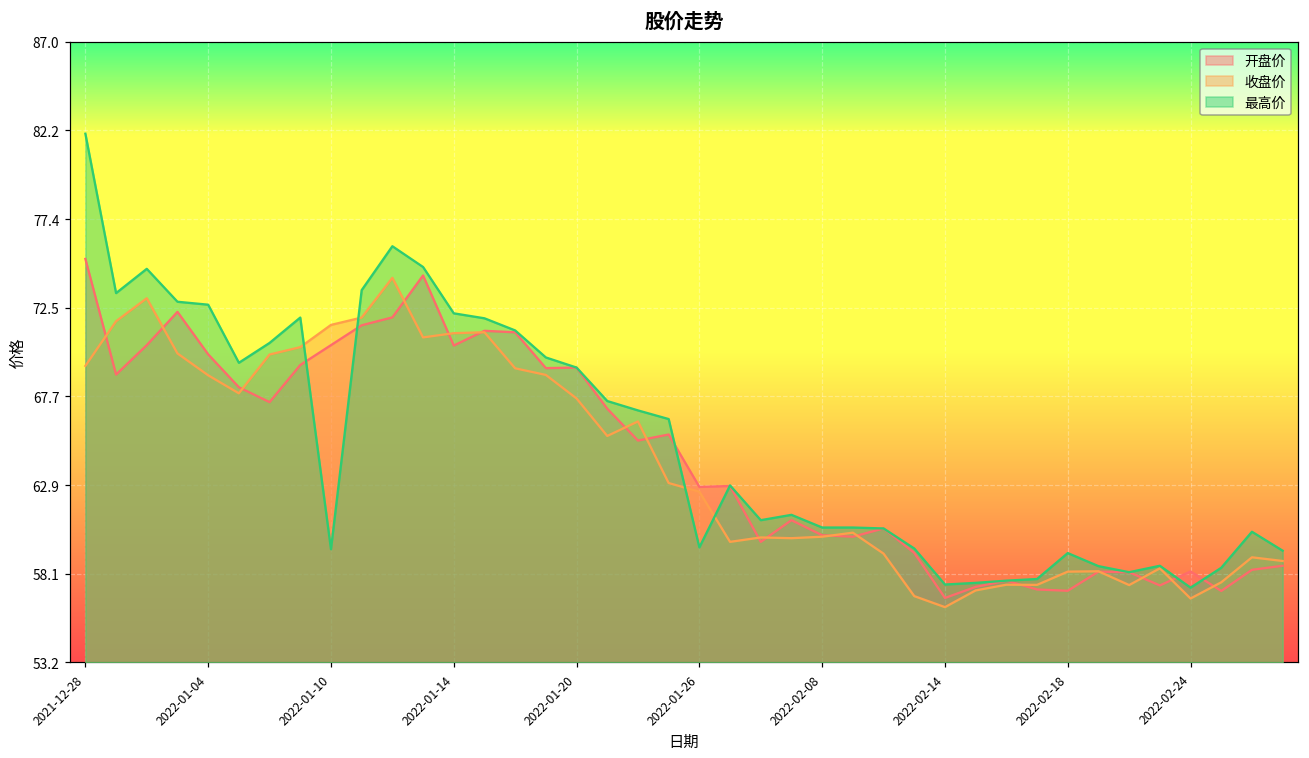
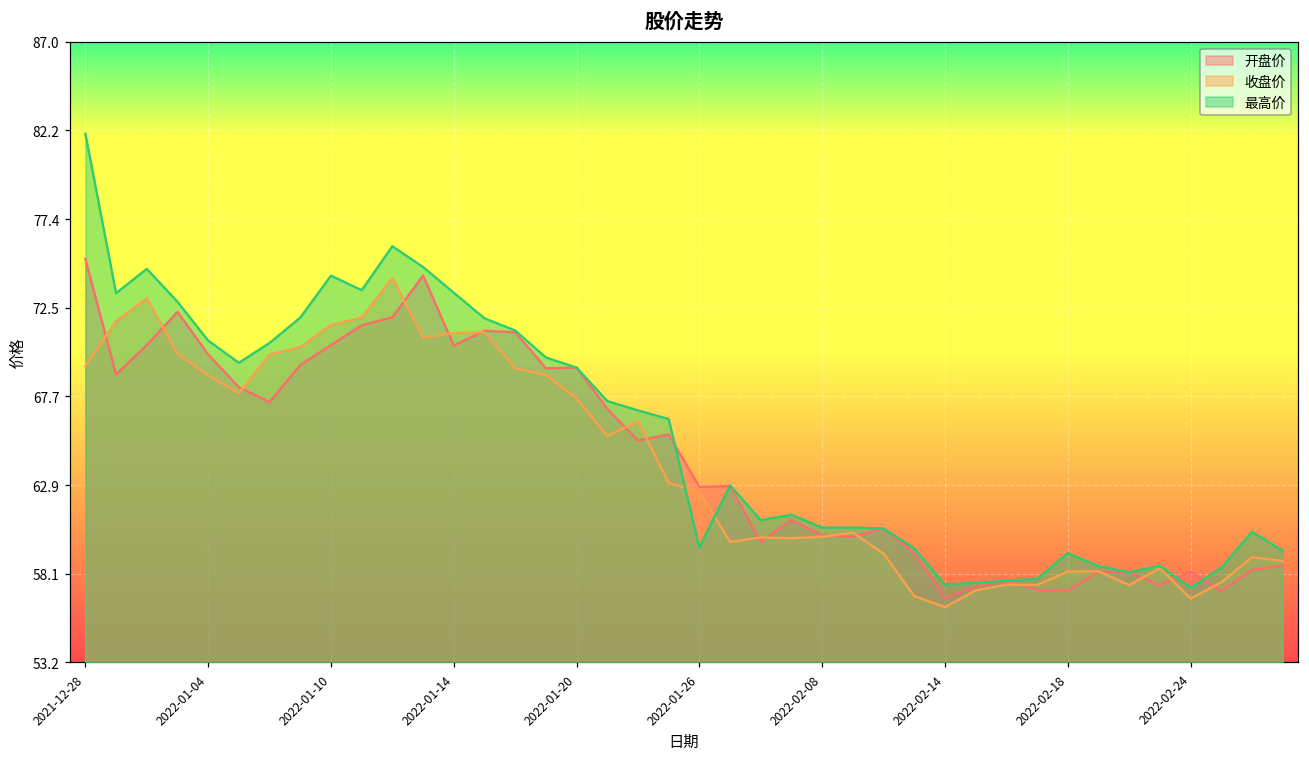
最高价, 2022-01-04: 72.7 -> 70.8
最高价, 2022-01-10: 59.4 -> 74.3
最高价, 2022-01-14: 72.2 -> 73.4
